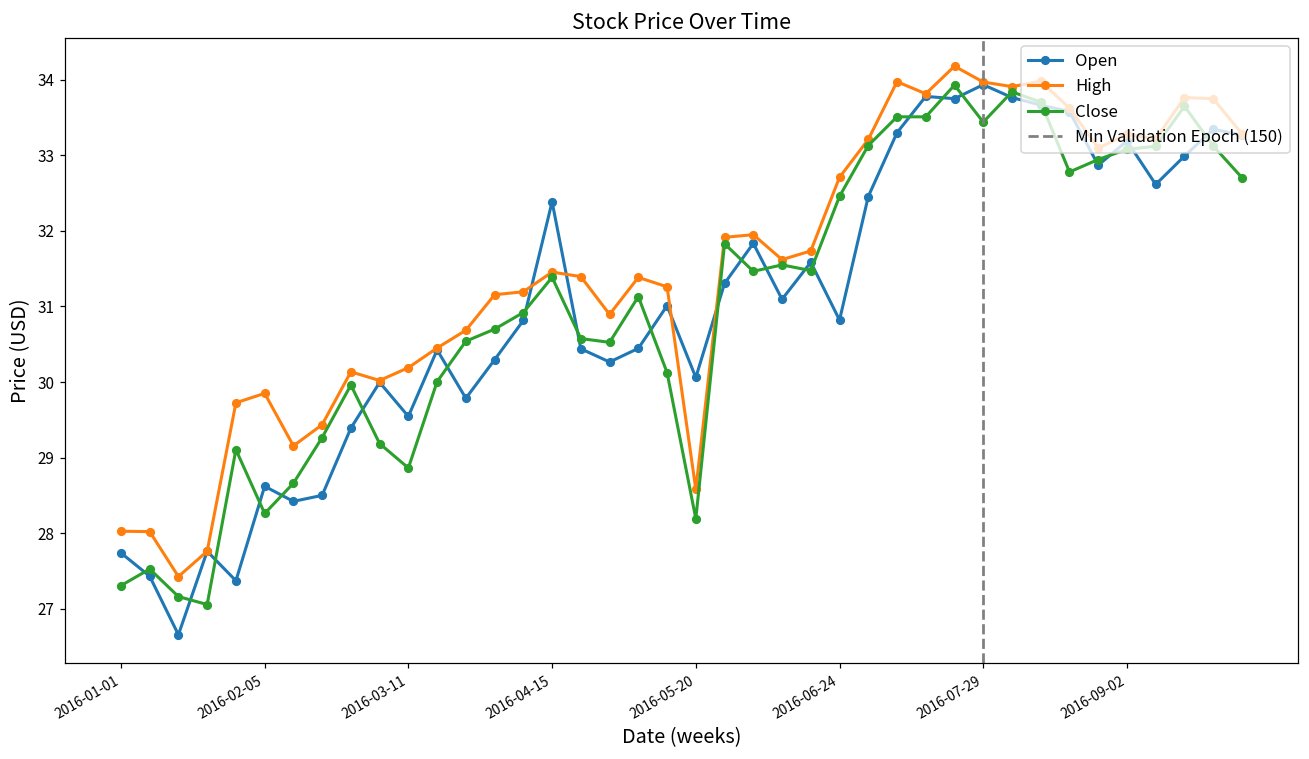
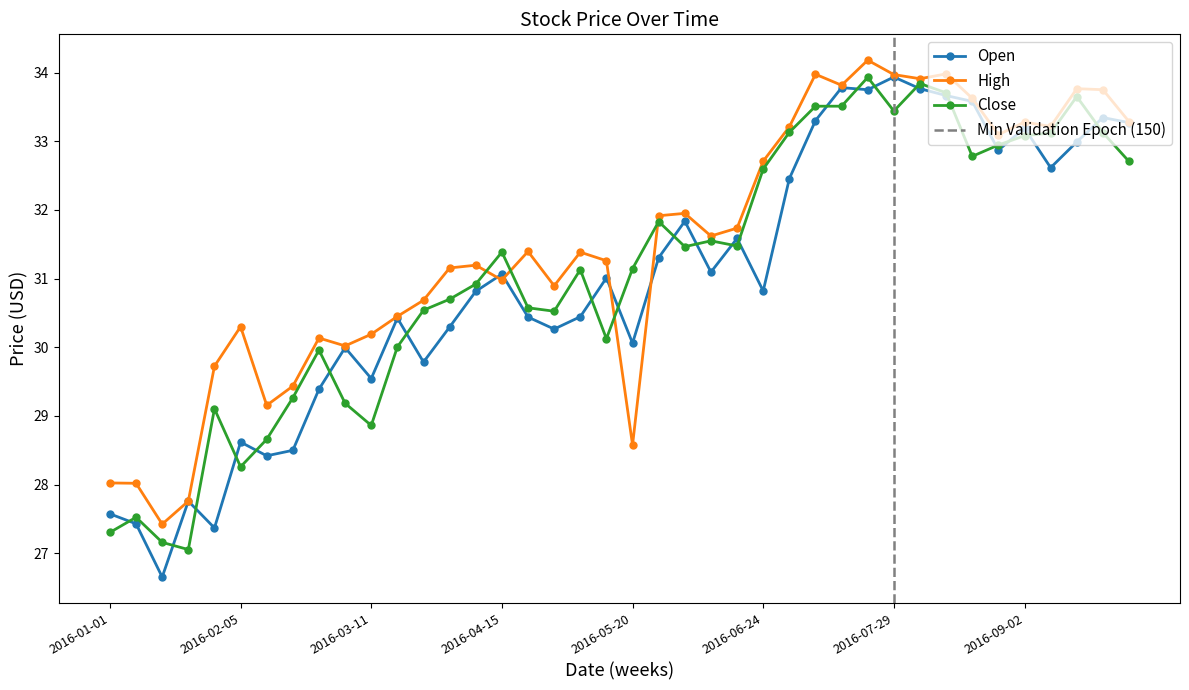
Open, 2016-01-01: 27.7 -> 27.6
High, 2016-02-05: 29.9 -> 30.3
Open, 2016-04-15: 32.4 -> 31.1
High, 2016-04-15: 31.5 -> 31.0
Close, 2016-05-20: 28.2 -> 31.1
Close, 2016-06-24: 32.5 -> 32.6
